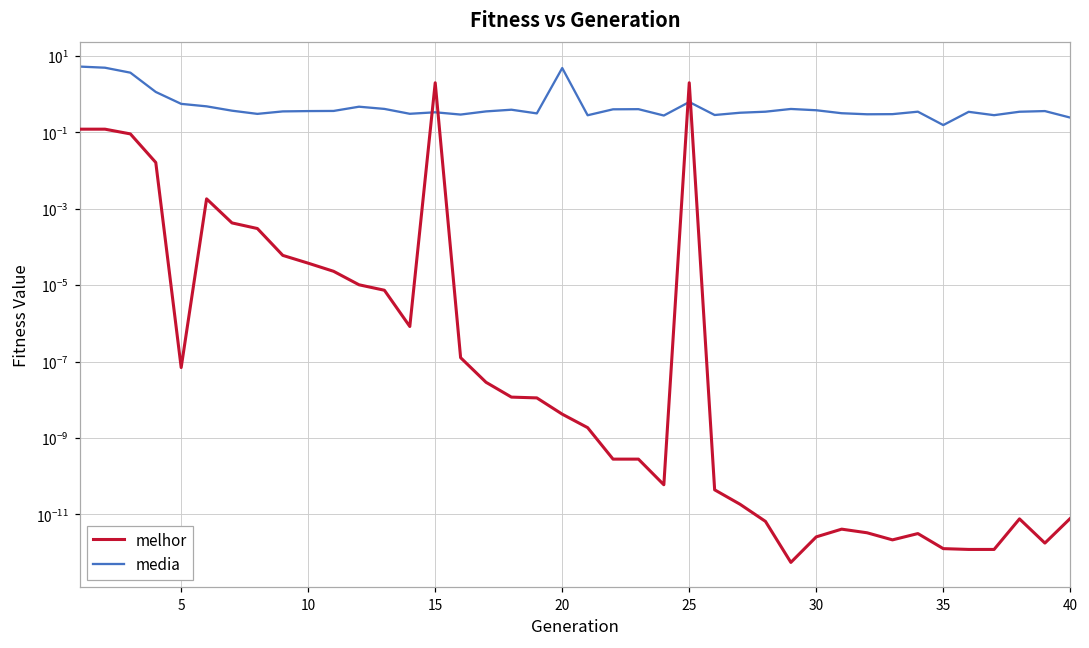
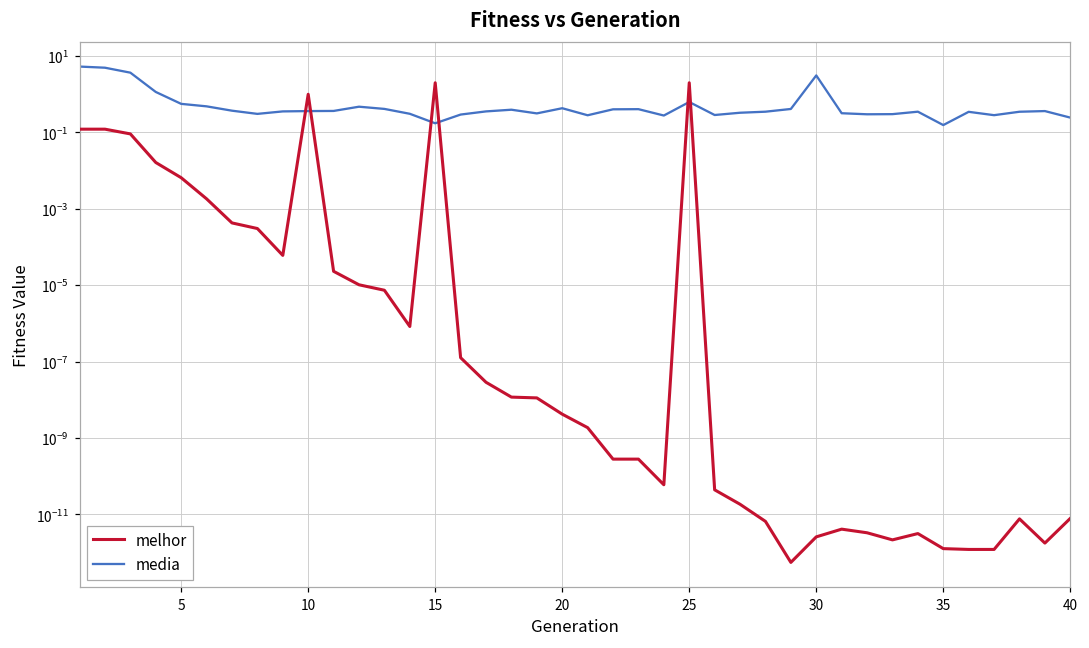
melhor, 5: 0.00000007 -> 0.007
melhor, 10: 0 -> 1
media, 15: 0.3 -> 0.2
media, 20: 5 -> 0.4
media, 30: 0.4 -> 3
